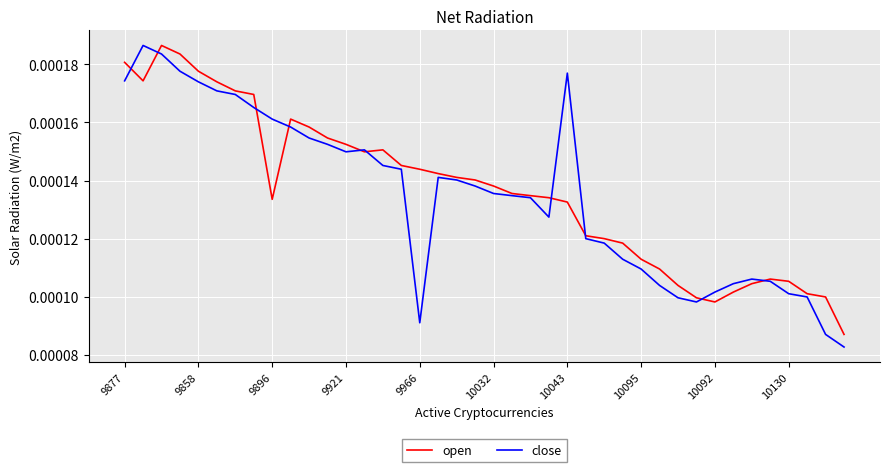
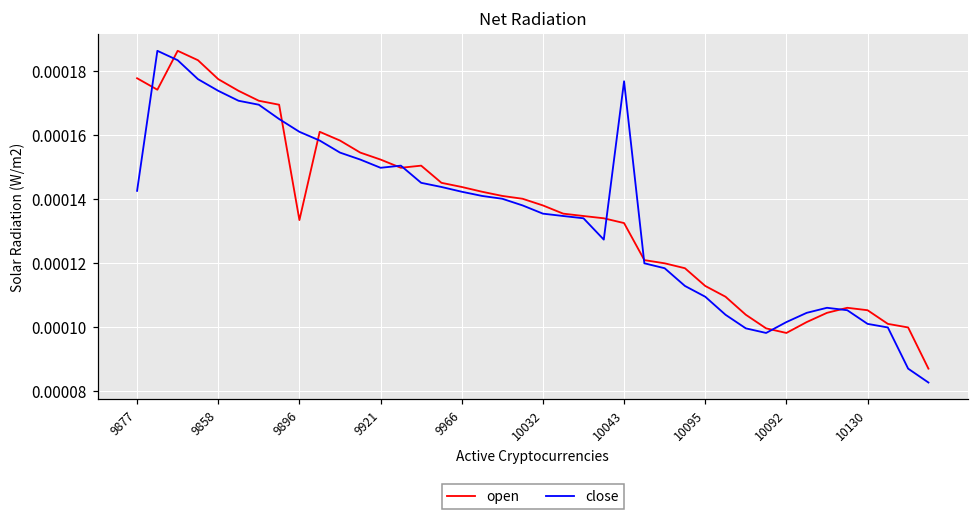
open, 9877: 0.000181 -> 0.000178
close, 9877: 0.000174 -> 0.000143
close, 9966: 0.000091 -> 0.000142
